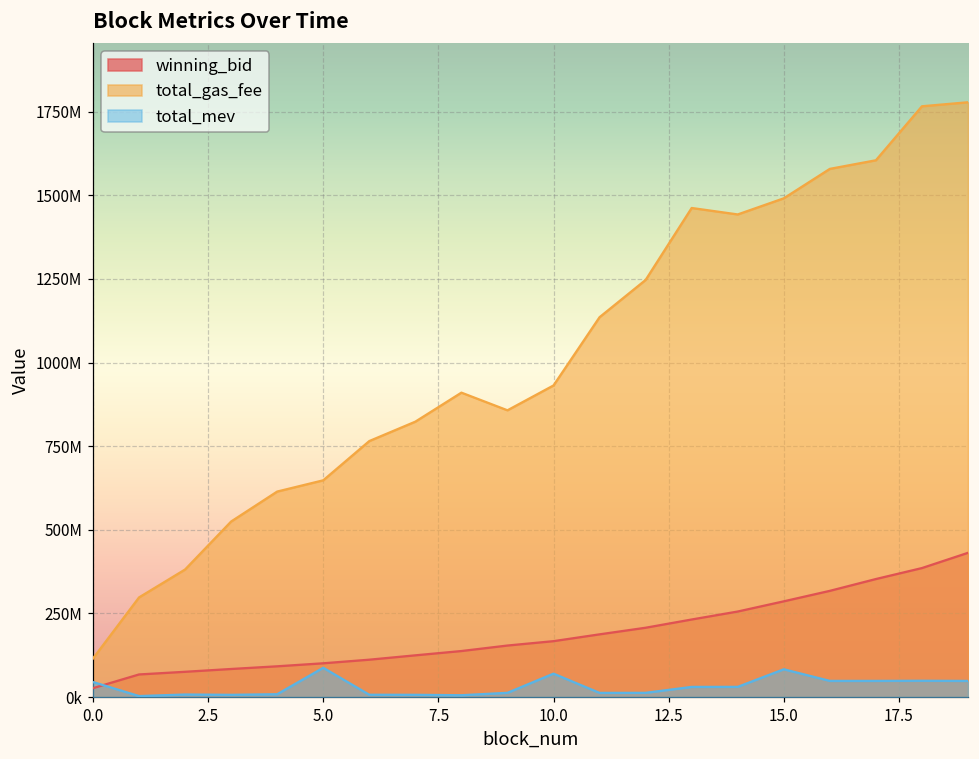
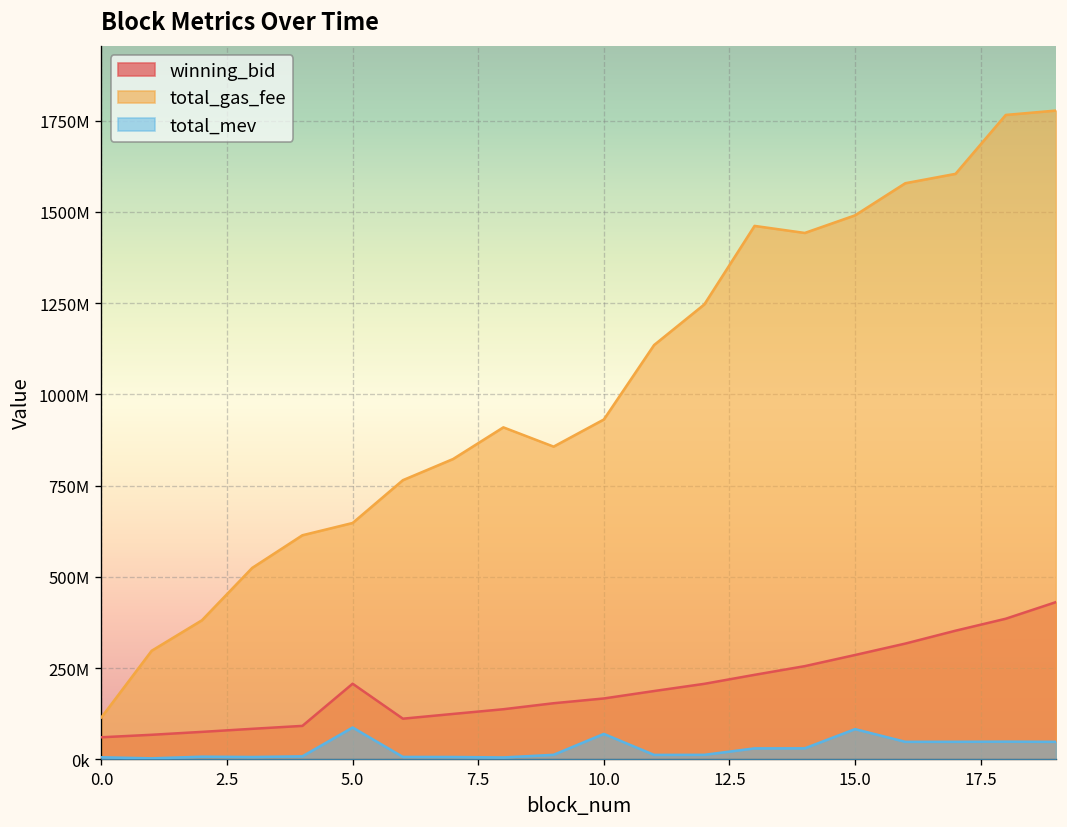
winning_bid, 0.0: 30000000 -> 60000000
total_mev, 0.0: 50000000 -> 10000000
winning_bid, 5.0: 100000000 -> 210000000
